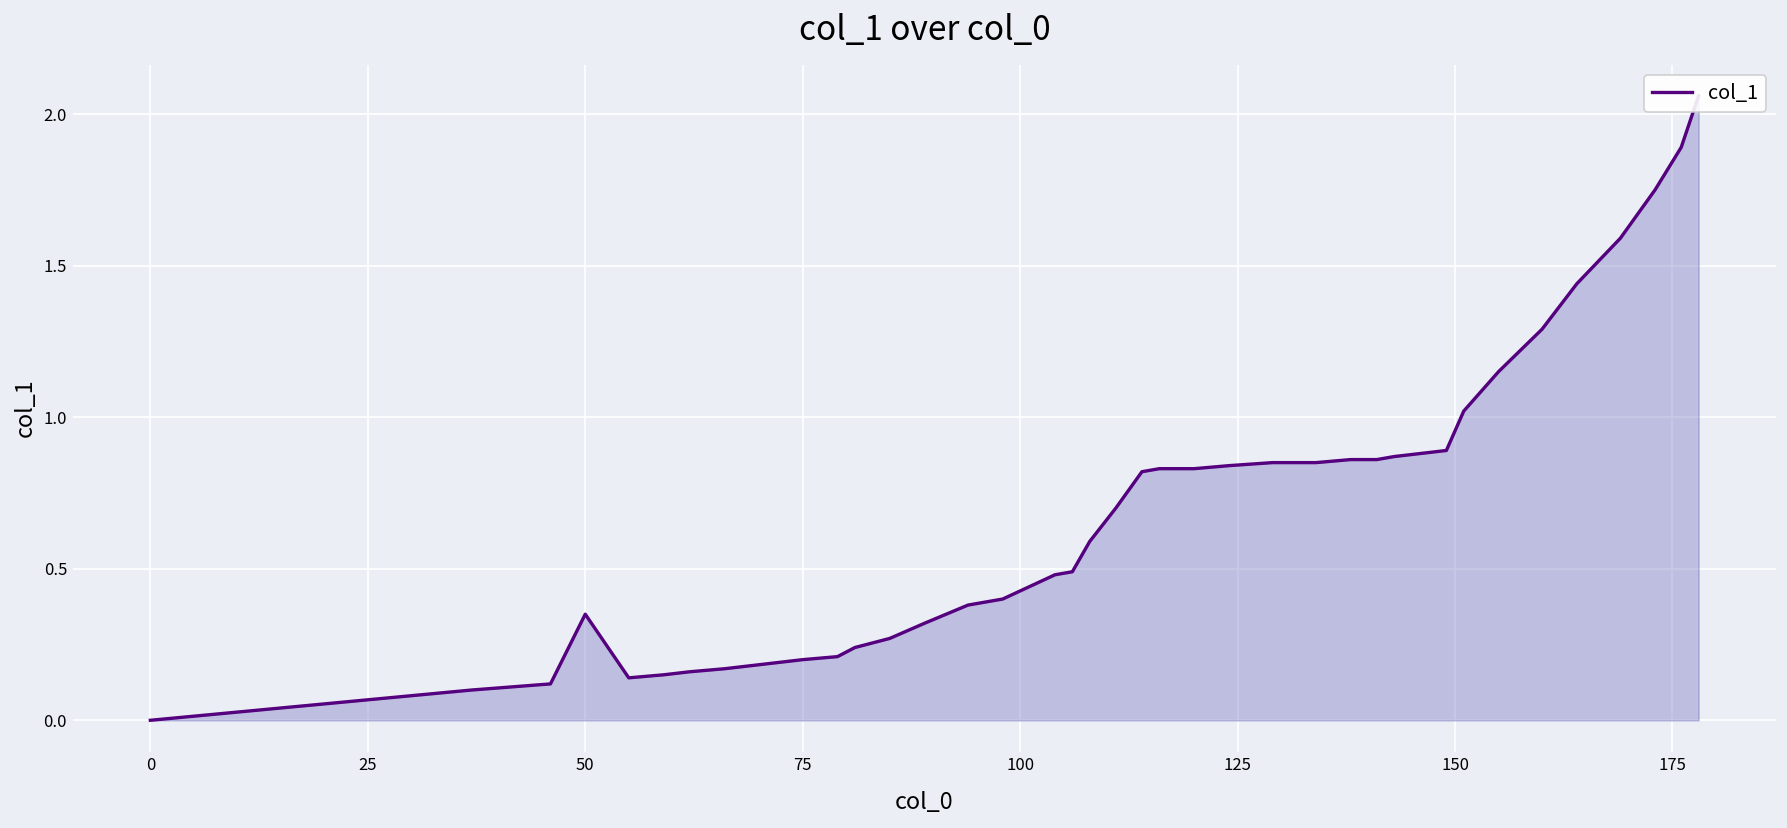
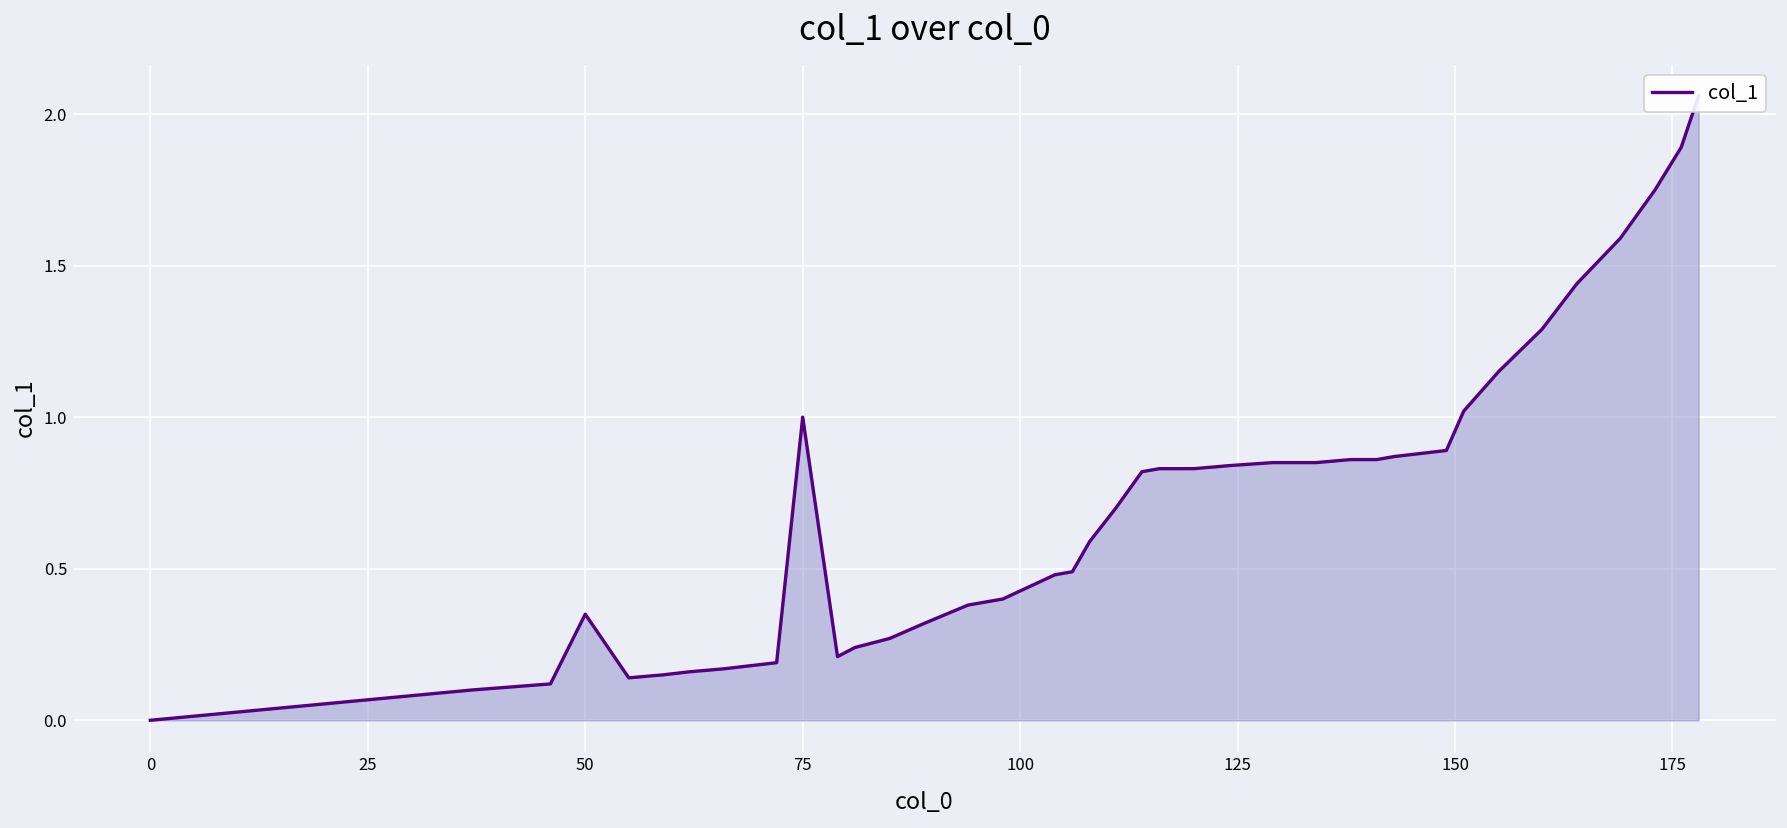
75: 0.2 -> 1.0
